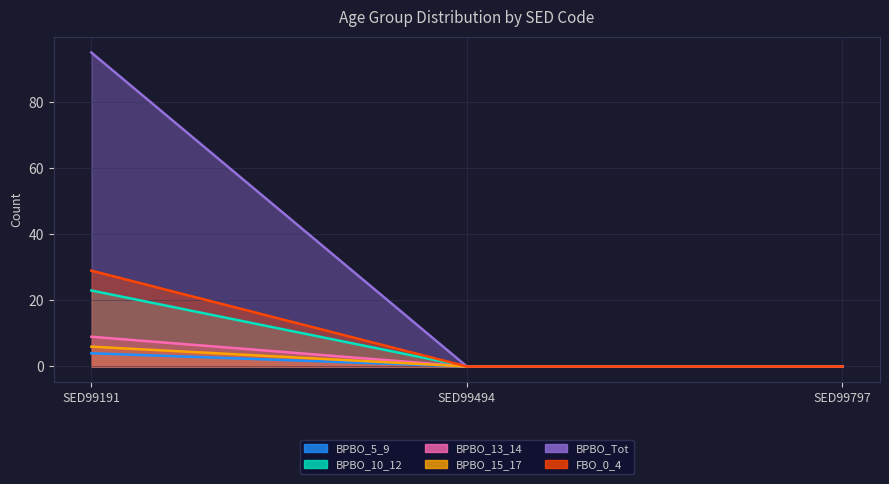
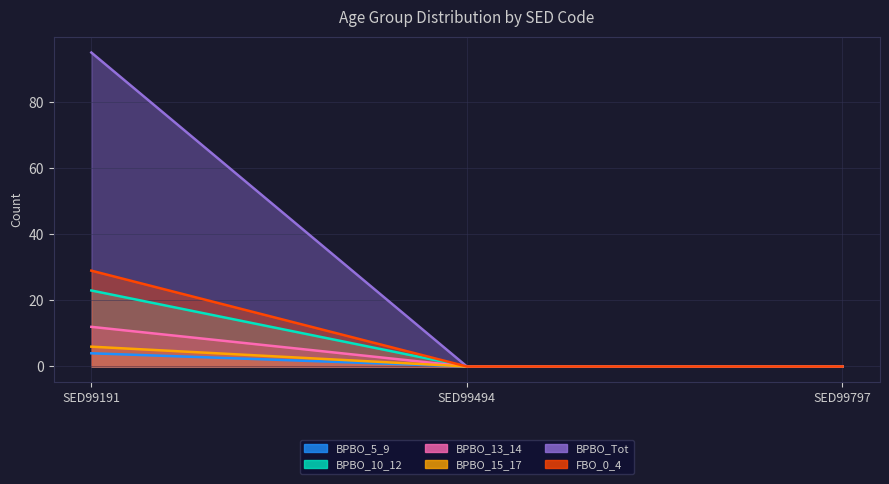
BPBO_13_14, SED99191: 9 -> 12
